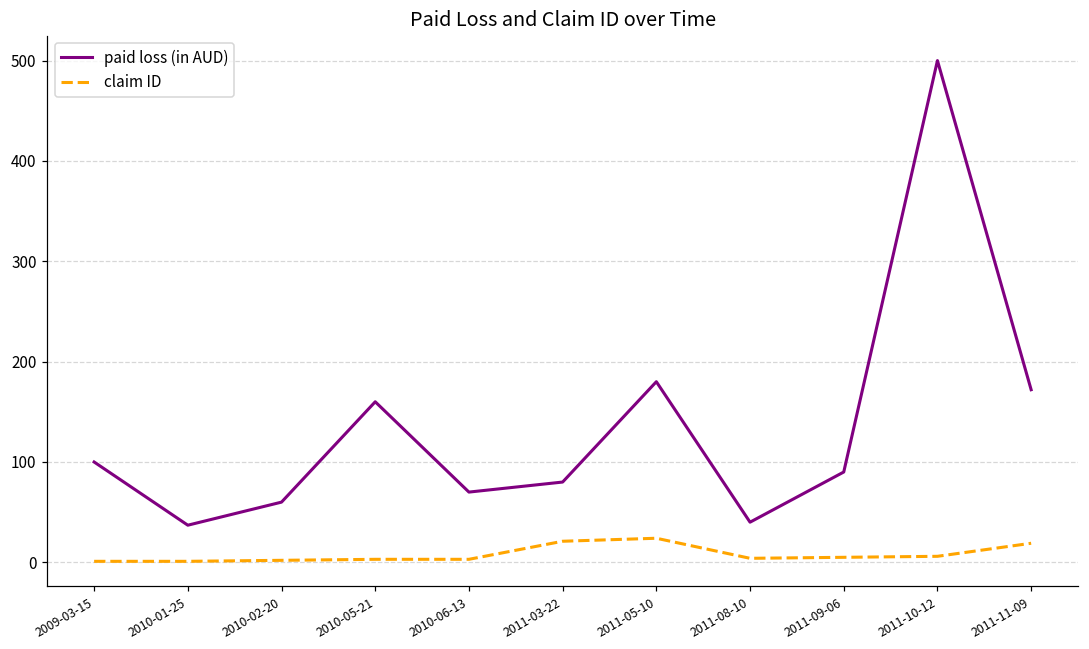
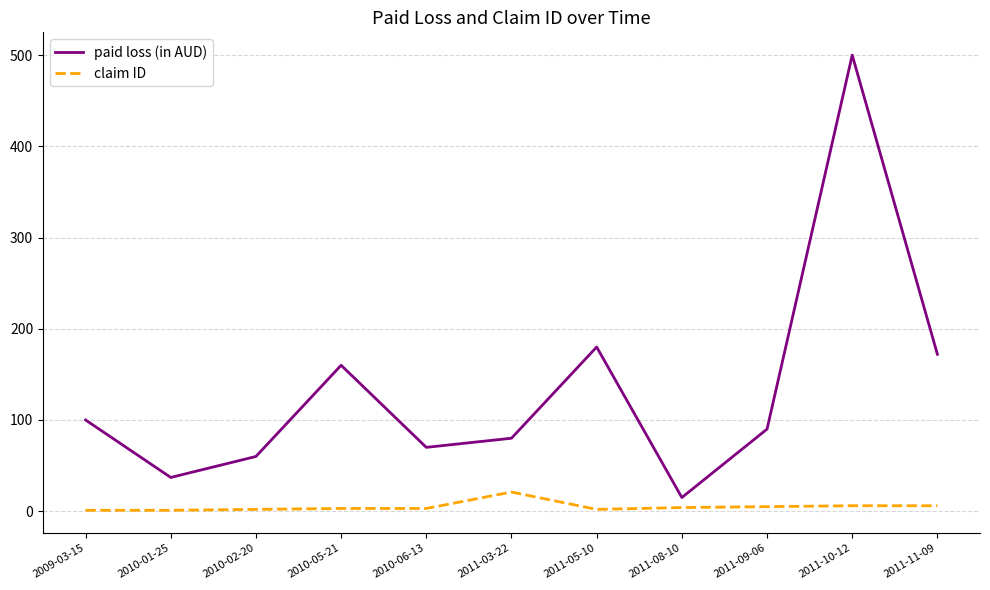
claim ID, 2011-05-10: 20 -> 0
paid loss (in AUD), 2011-08-10: 40 -> 20
claim ID, 2011-11-09: 20 -> 10
